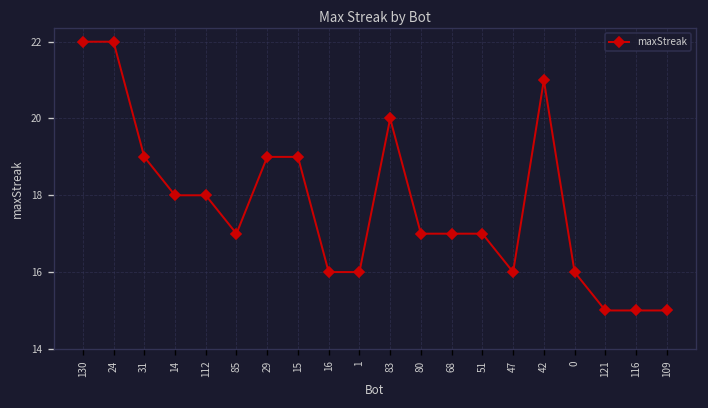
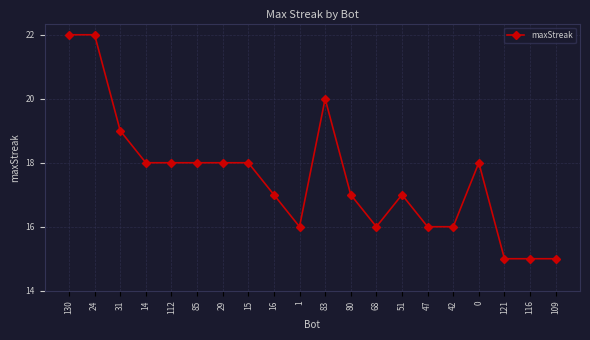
85: 17 -> 18
29: 19 -> 18
15: 19 -> 18
16: 16 -> 17
68: 17 -> 16
42: 21 -> 16
0: 16 -> 18
